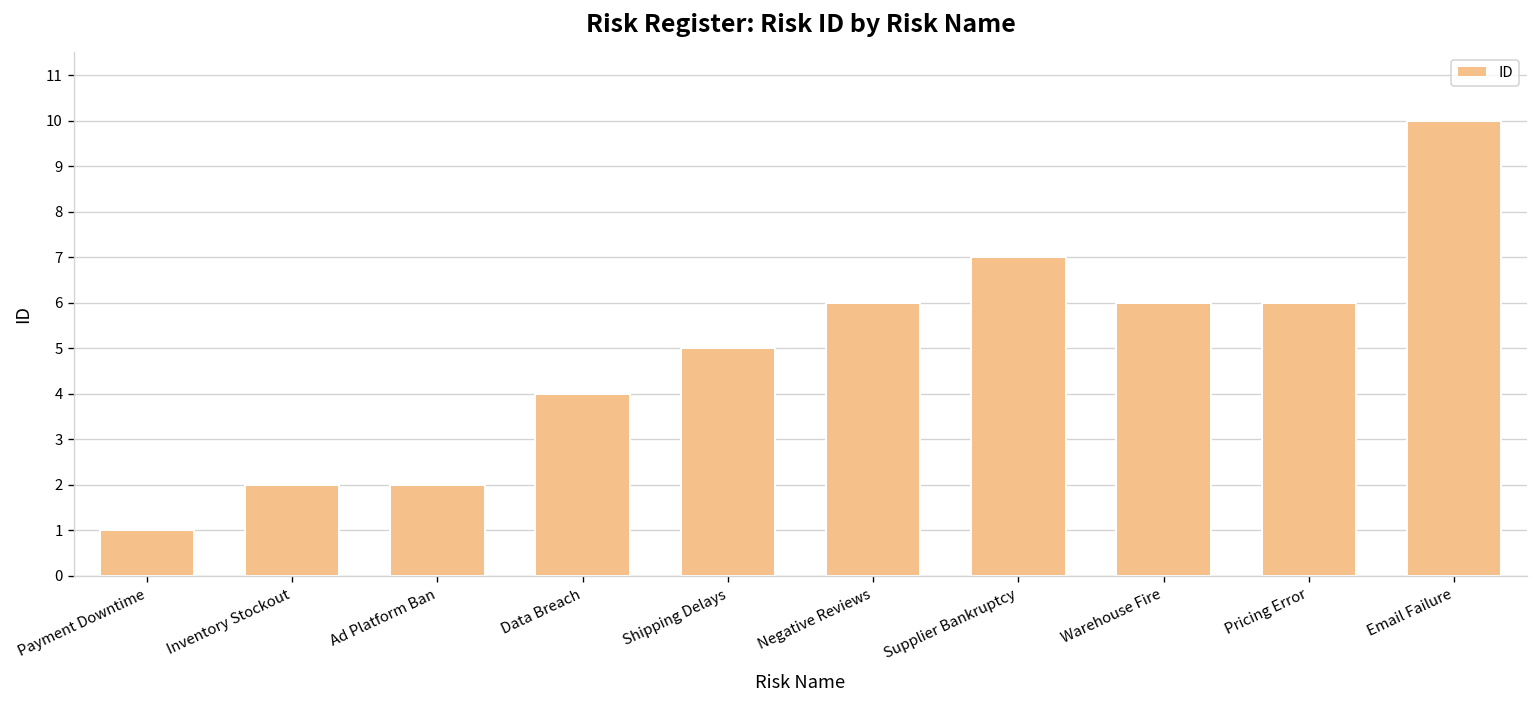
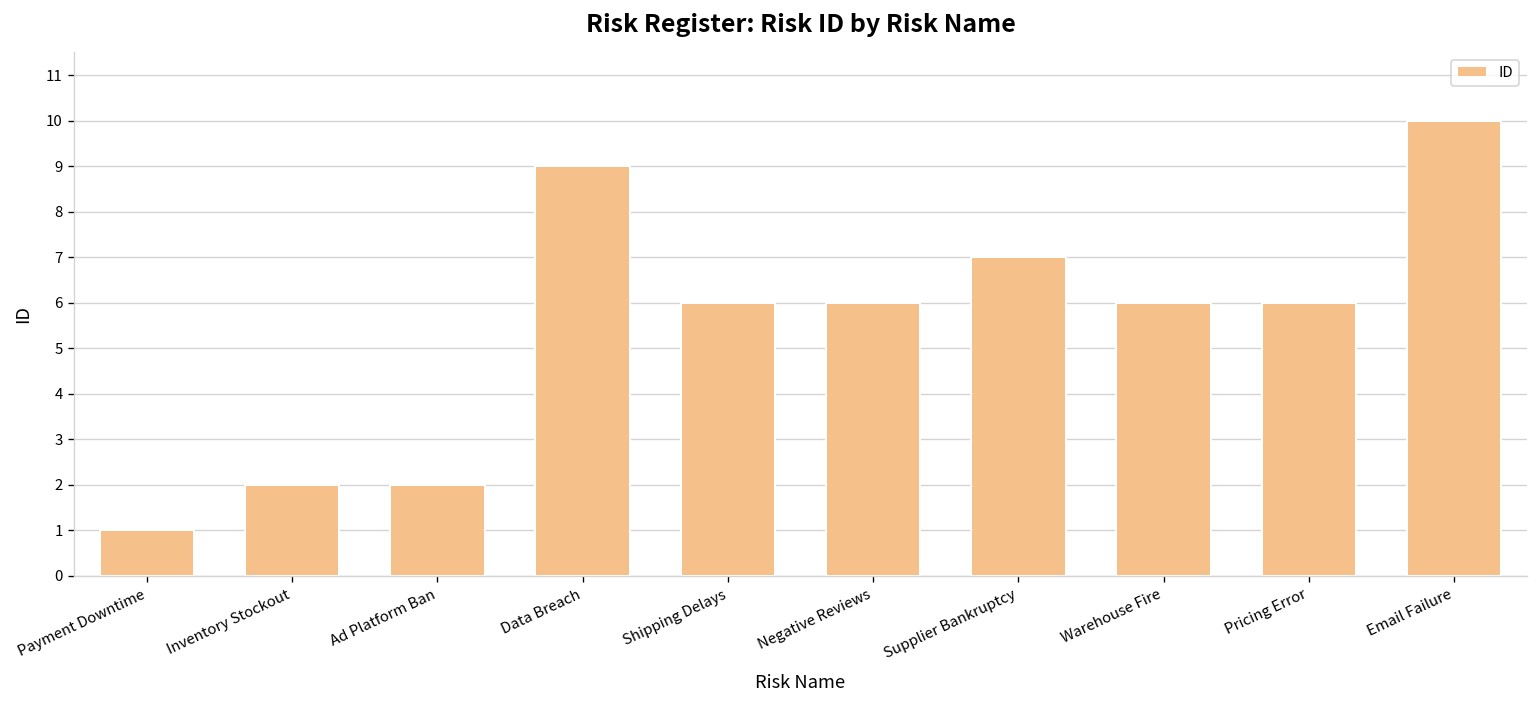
Data Breach: 4 -> 9
Shipping Delays: 5 -> 6
